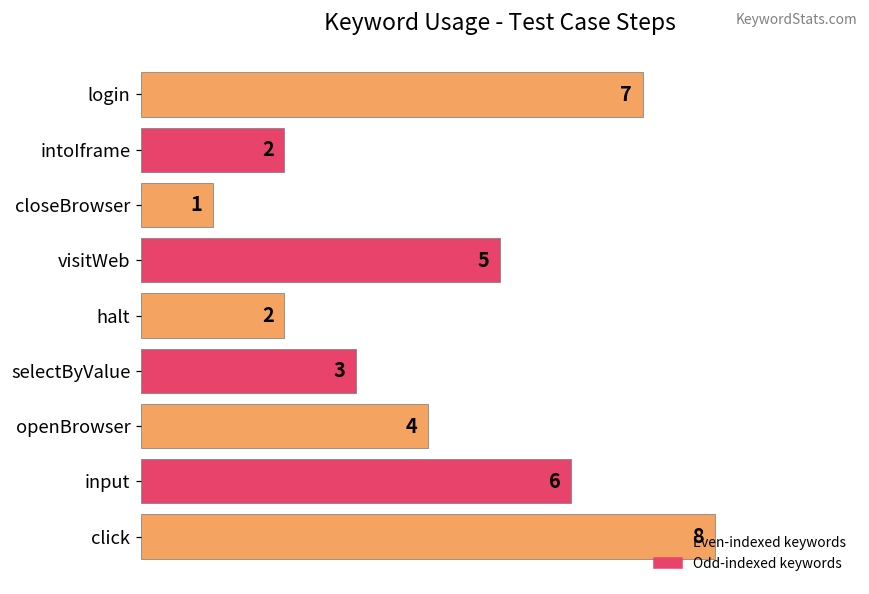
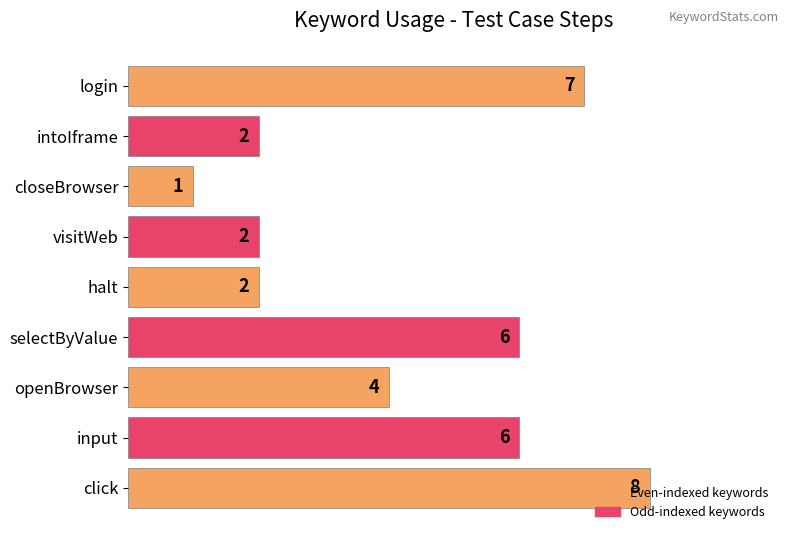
visitWeb: 5 -> 2
selectByValue: 3 -> 6
